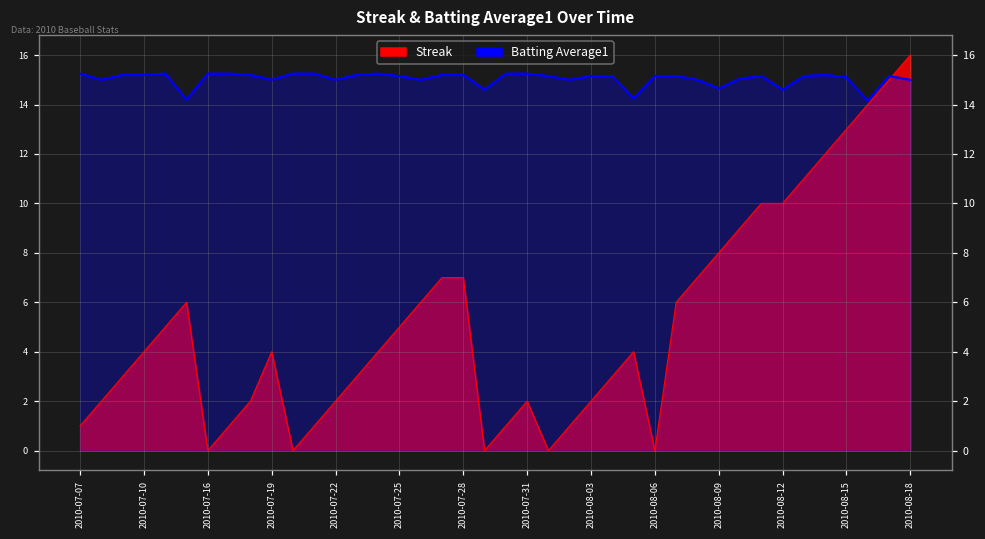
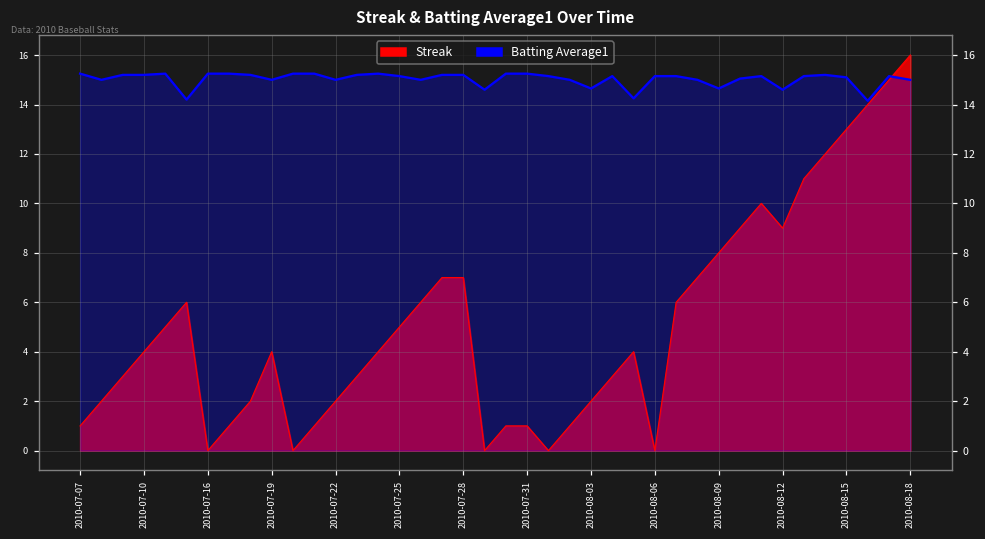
Streak, 2010-07-31: 2 -> 1
Batting Average1, 2010-08-03: 15.2 -> 14.6
Streak, 2010-08-12: 10 -> 9
